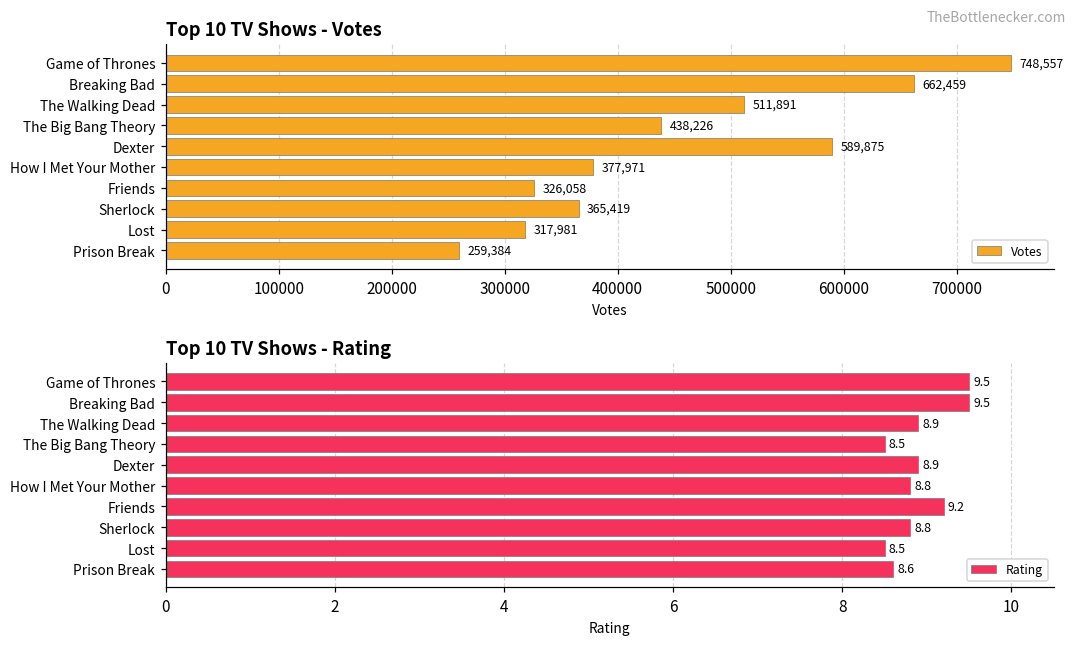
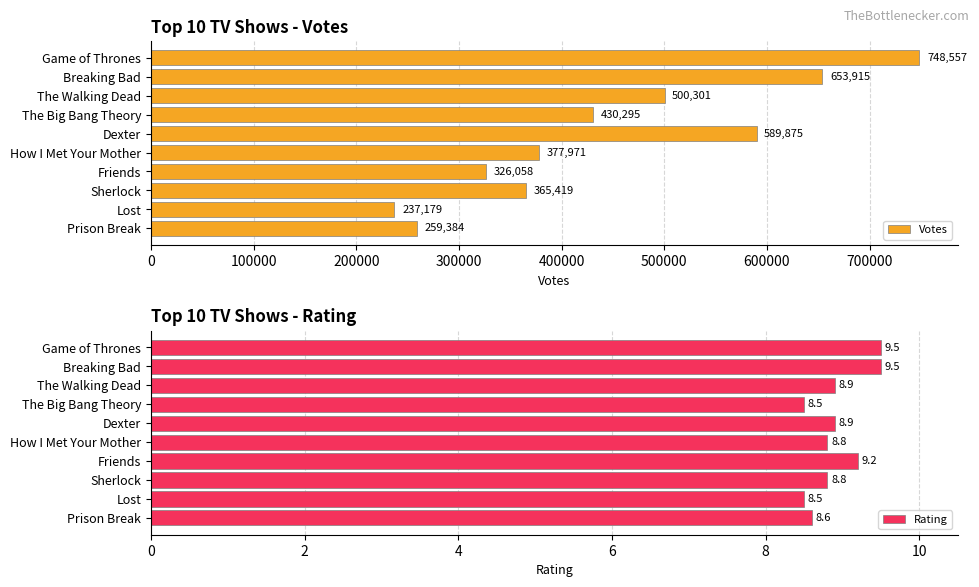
Top 10 TV Shows - Votes, Breaking Bad: 662,459 -> 653,915
Top 10 TV Shows - Votes, The Walking Dead: 511,891 -> 500,301
Top 10 TV Shows - Votes, The Big Bang Theory: 438,226 -> 430,295
Top 10 TV Shows - Votes, Lost: 317,981 -> 237,179
